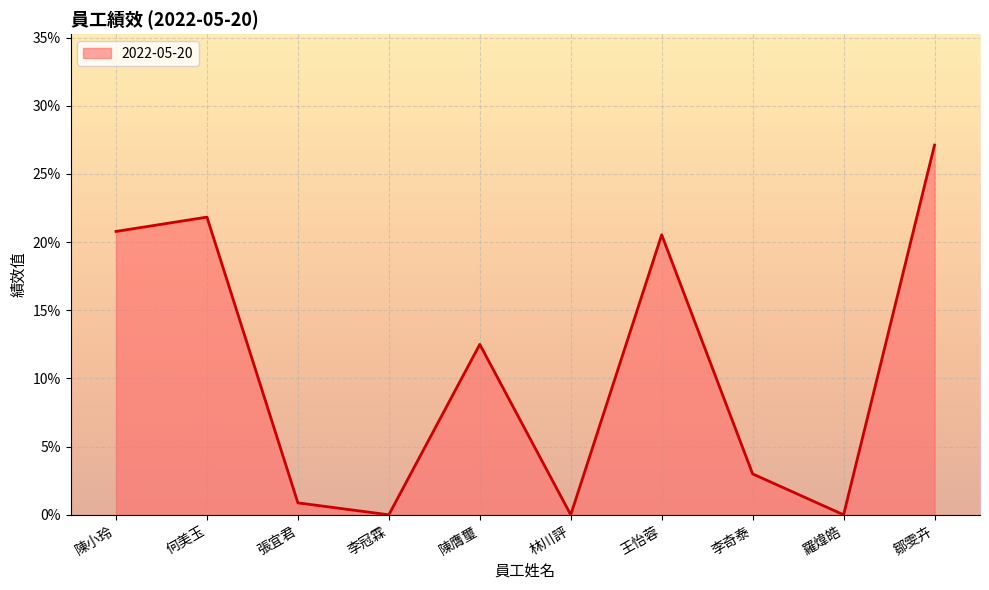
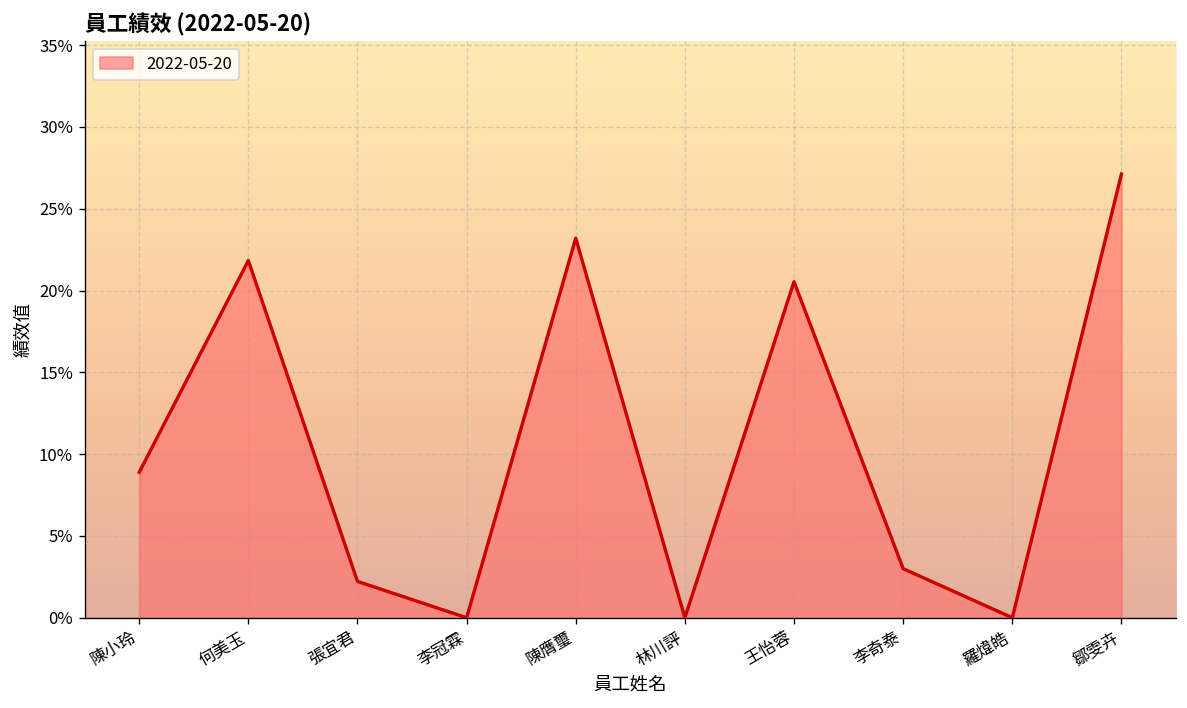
陳小玲: 20.8% -> 8.9%
張宜君: 0.9% -> 2.2%
陳膺璽: 12.5% -> 23.2%
